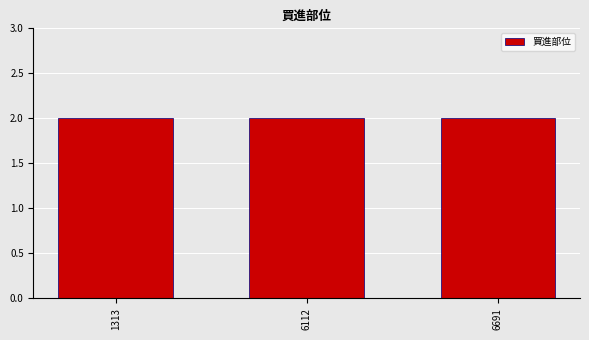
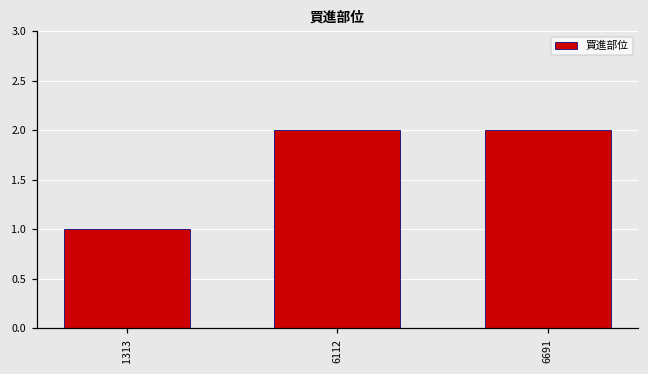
1313: 2 -> 1
